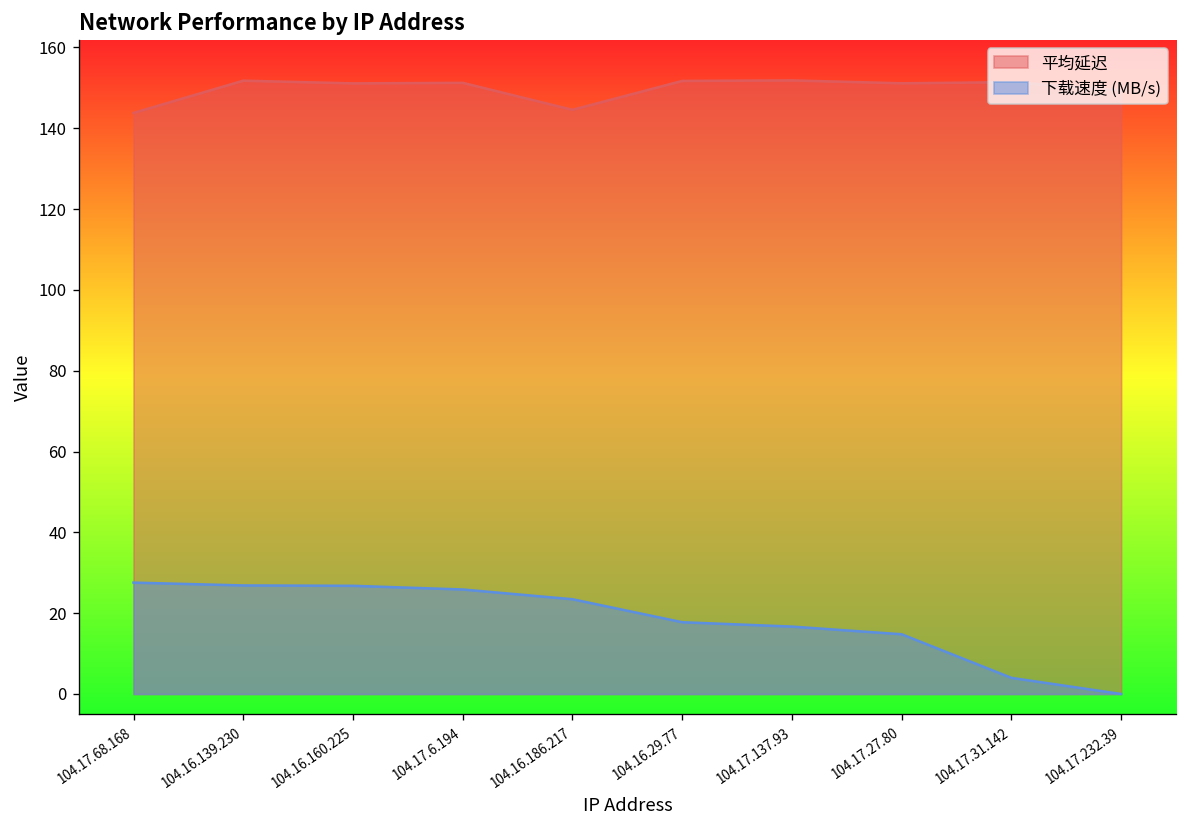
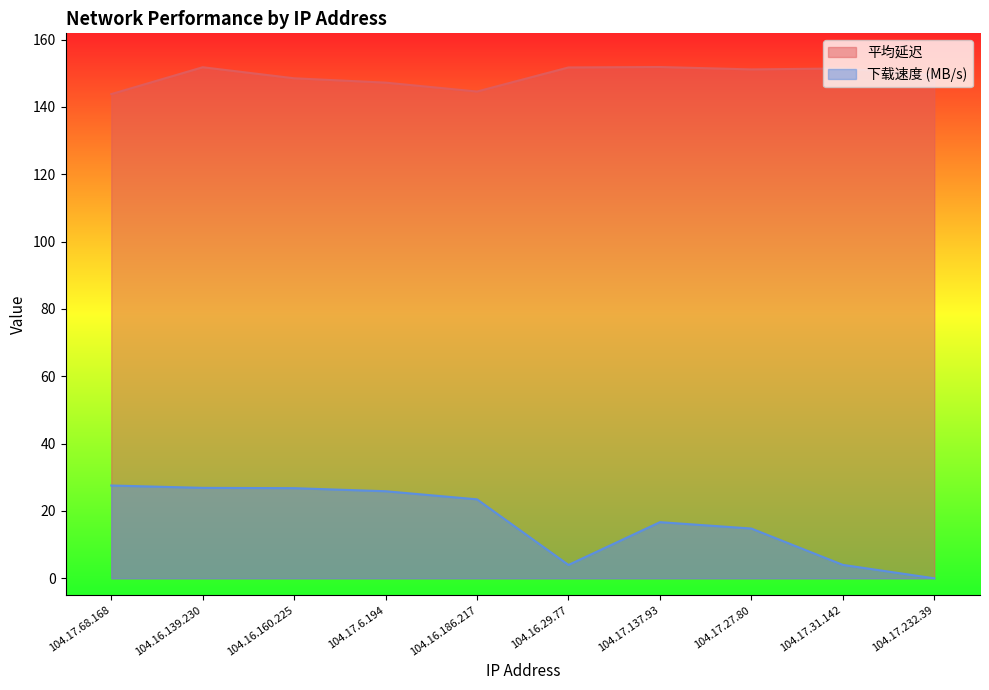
平均延迟, 104.16.160.225: 151 -> 148
平均延迟, 104.17.6.194: 151 -> 147
下载速度 (MB/s), 104.16.29.77: 18 -> 4
